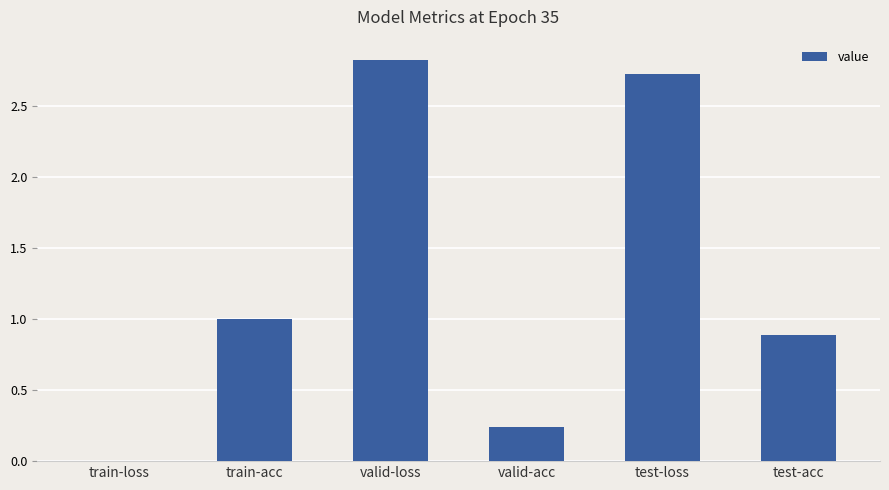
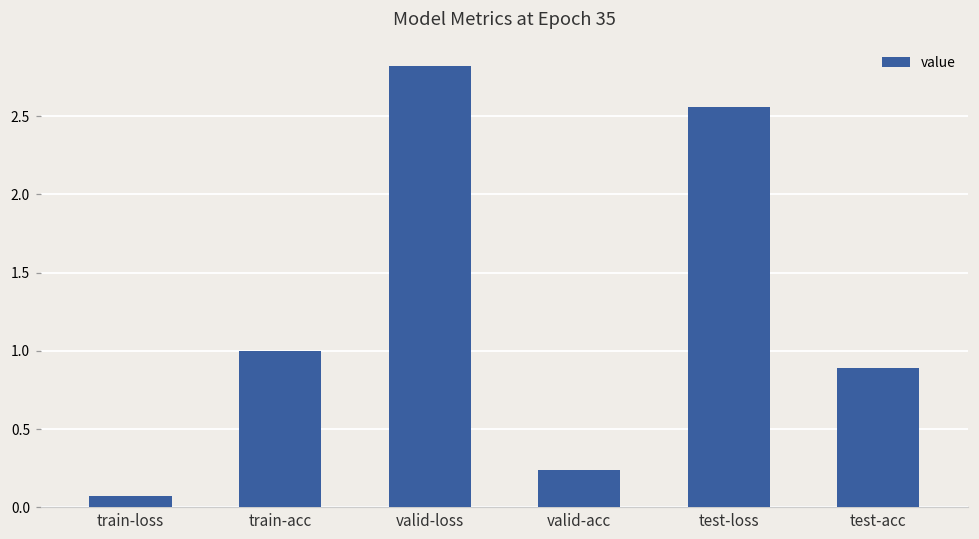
train-loss: 0.00 -> 0.07
test-loss: 2.72 -> 2.56
